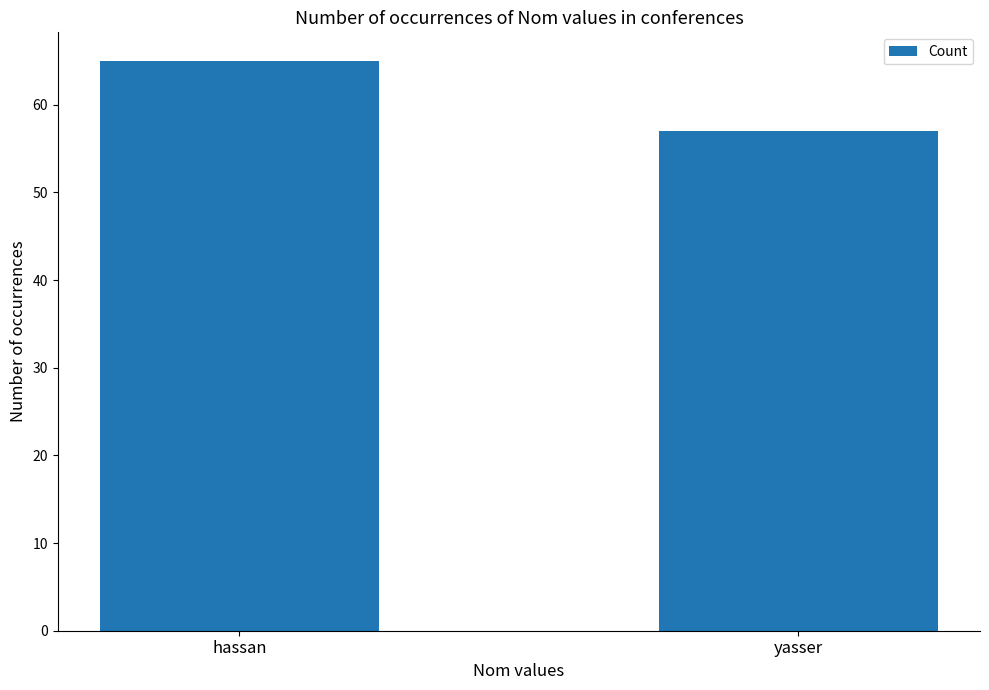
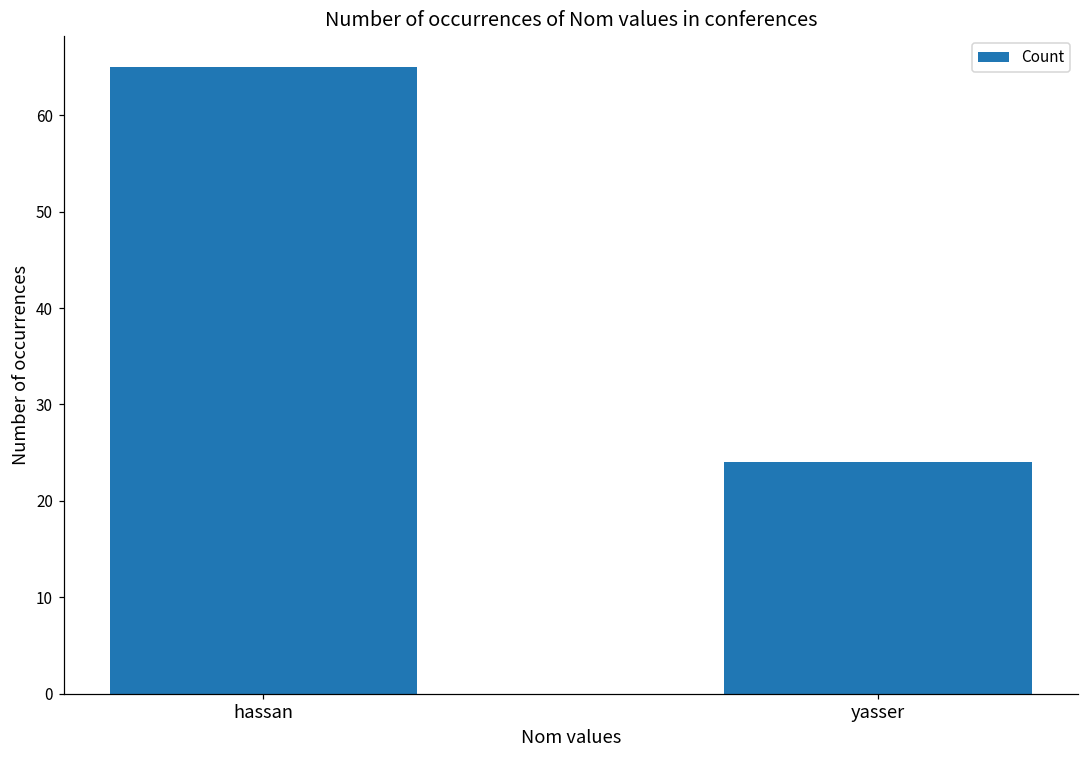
yasser: 57 -> 24
